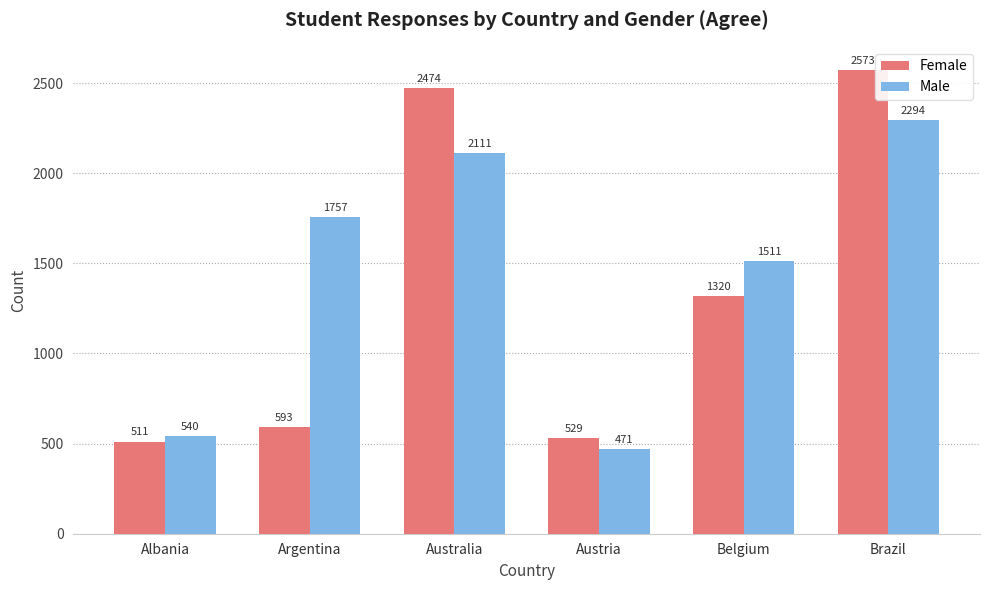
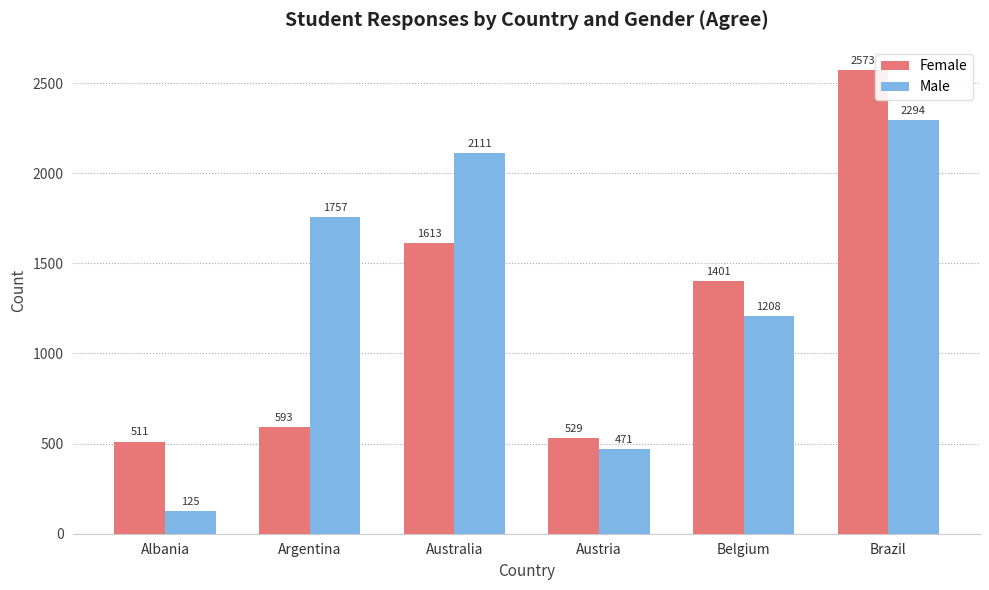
Male, Albania: 540 -> 125
Female, Australia: 2474 -> 1613
Female, Belgium: 1320 -> 1401
Male, Belgium: 1511 -> 1208
